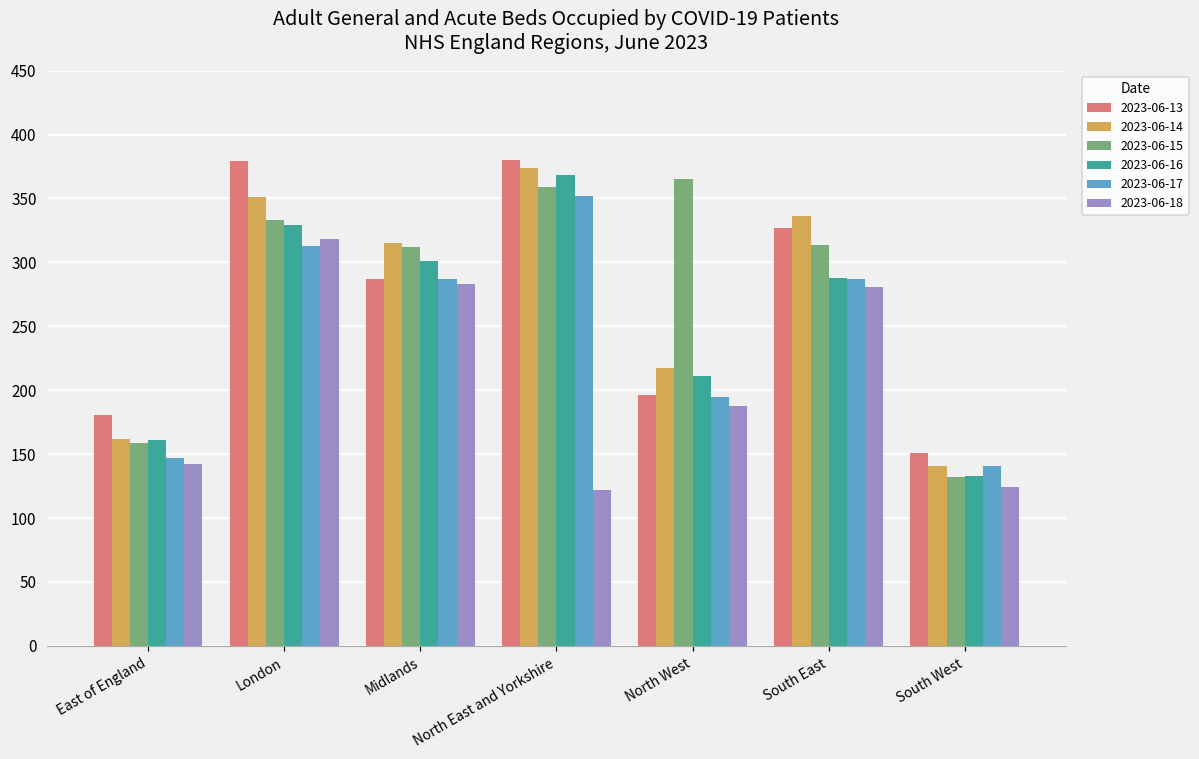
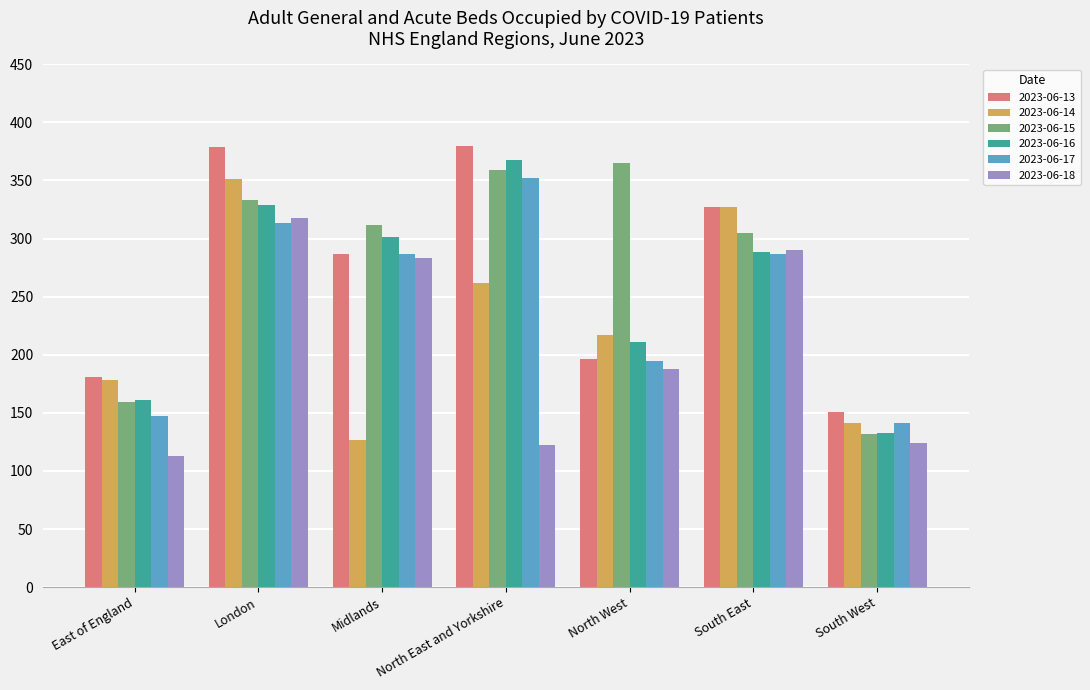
2023-06-14, East of England: 162 -> 178
2023-06-18, East of England: 142 -> 113
2023-06-14, Midlands: 315 -> 127
2023-06-14, North East and Yorkshire: 374 -> 262
2023-06-14, South East: 336 -> 327
2023-06-15, South East: 314 -> 305
2023-06-18, South East: 281 -> 290
